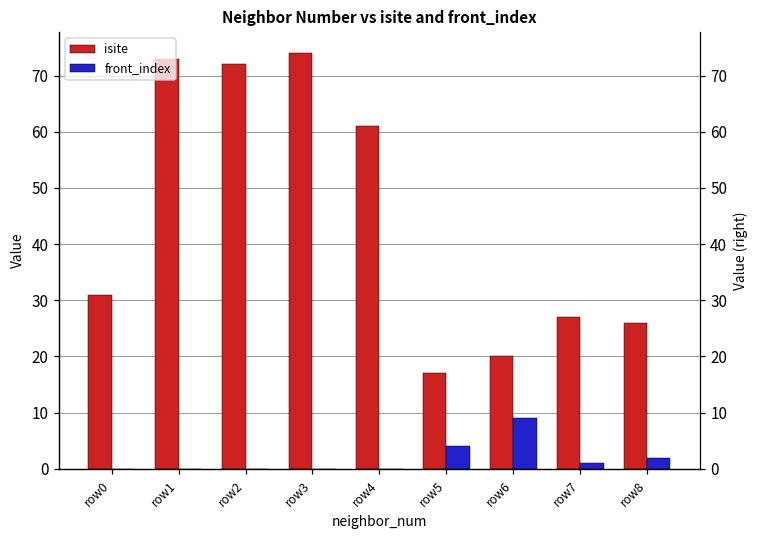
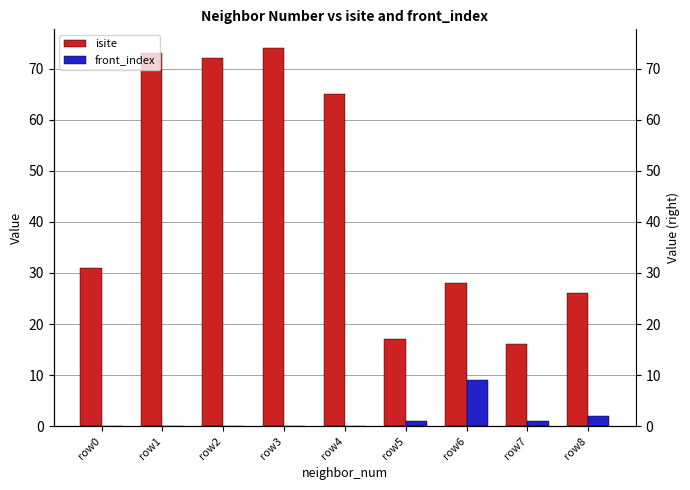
isite, row4: 61 -> 65
front_index, row5: 4 -> 1
isite, row6: 20 -> 28
isite, row7: 27 -> 16
